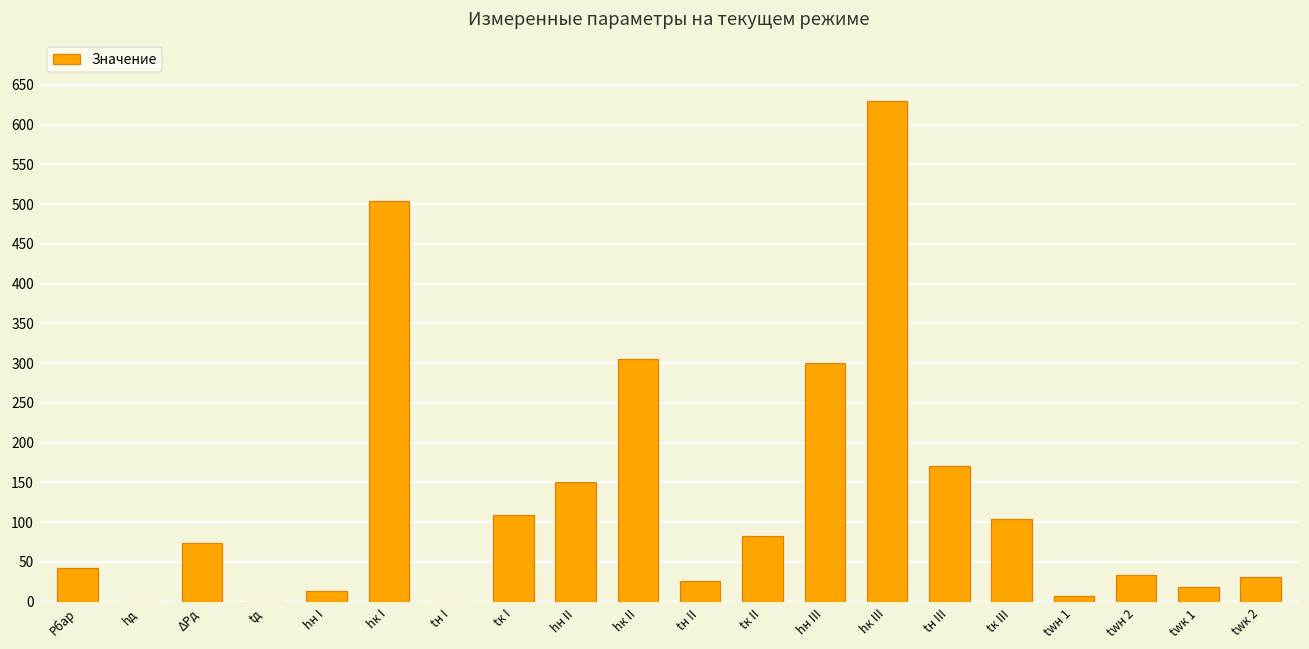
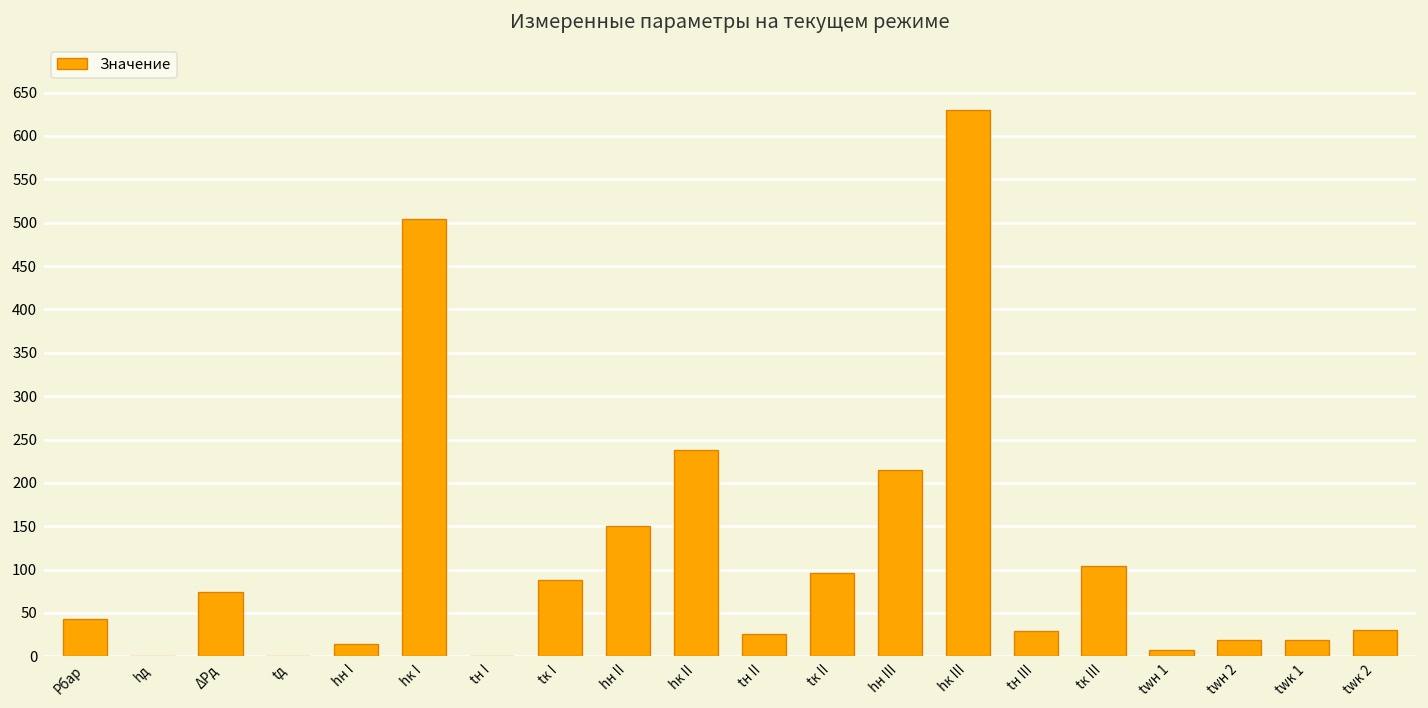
tк I: 110 -> 90
hк II: 310 -> 240
tк II: 80 -> 100
hн III: 300 -> 220
tн III: 170 -> 30
twн 2: 30 -> 20
